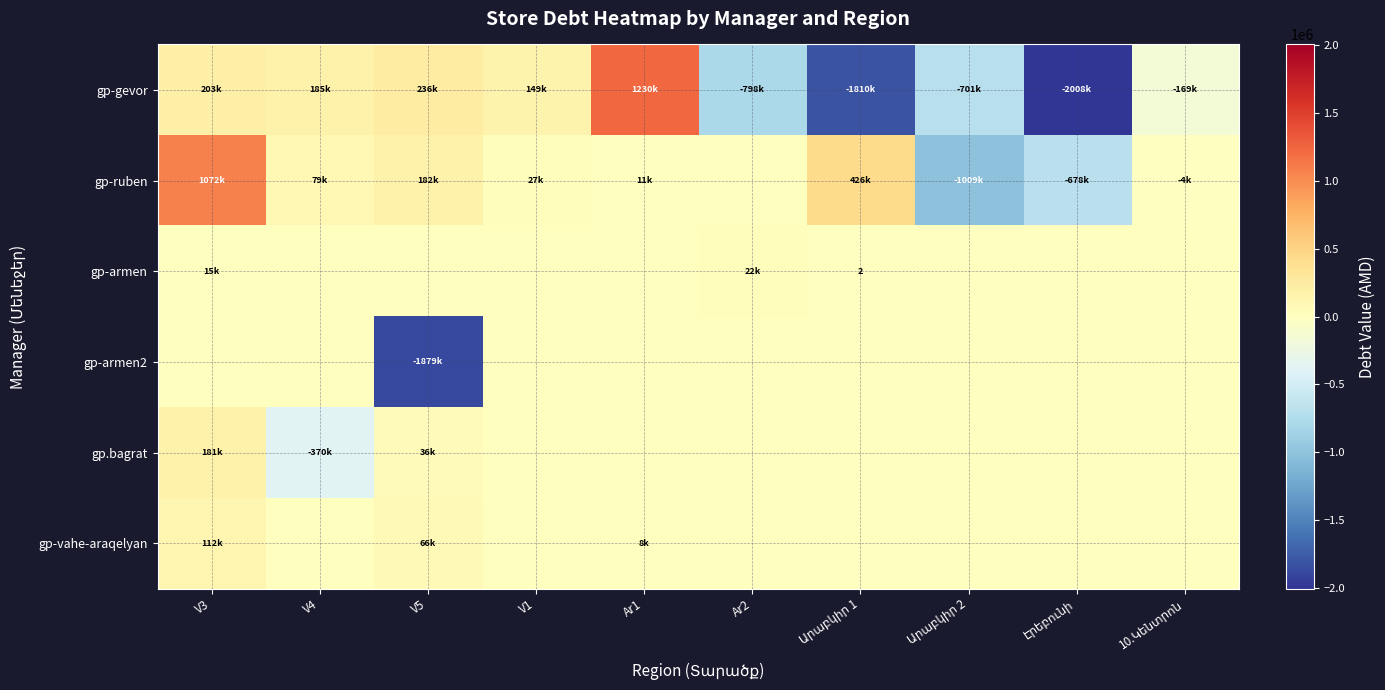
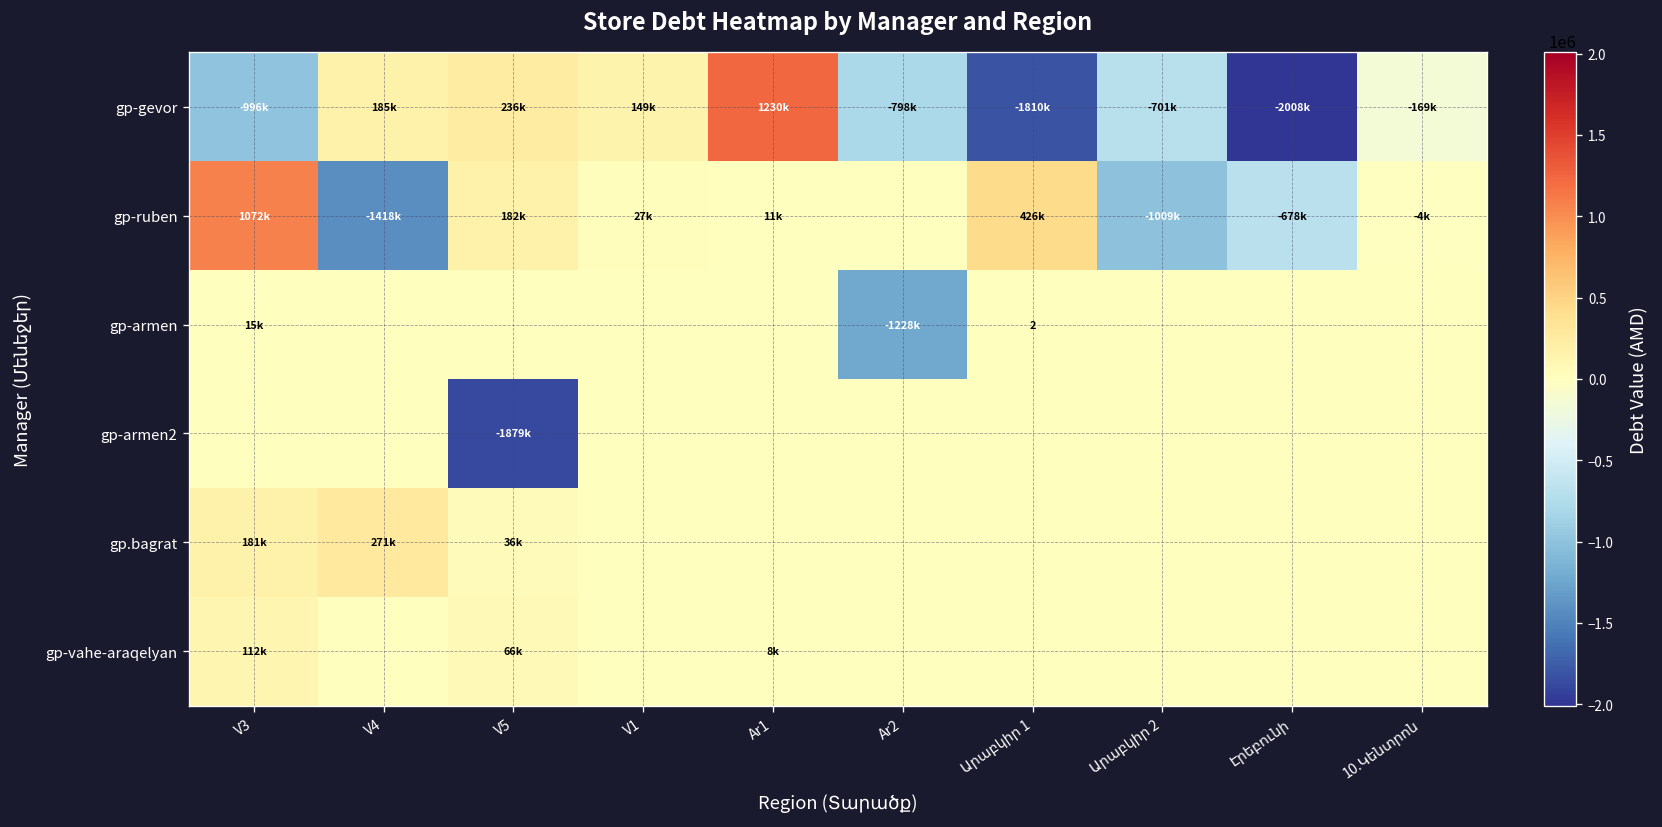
gp-gevor, V3: 203k -> -996k
gp-ruben, V4: 79k -> -1418k
gp-armen, Ar2: 22k -> -1228k
gp.bagrat, V4: -370k -> 271k
